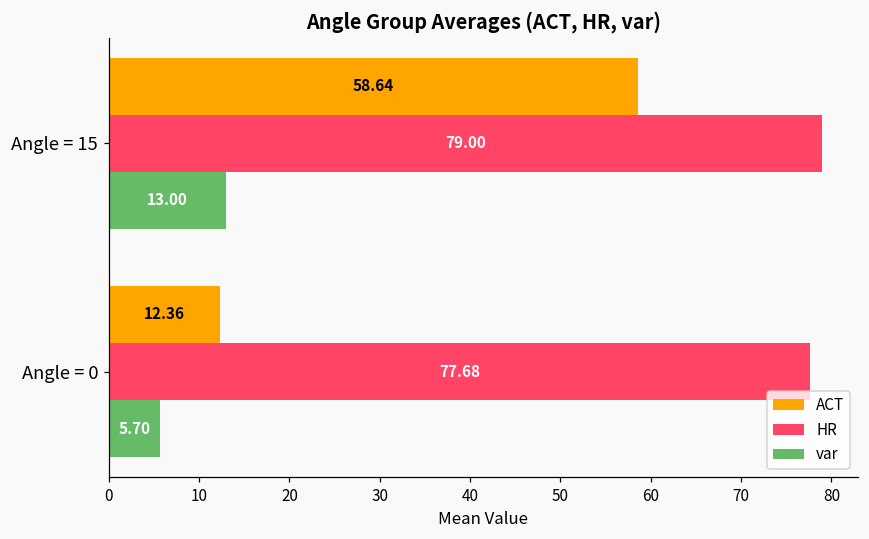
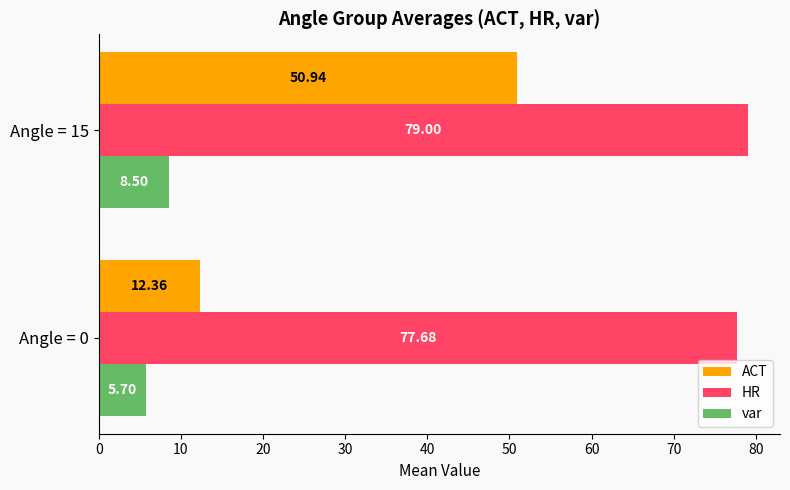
ACT, Angle = 15: 58.64 -> 50.94
var, Angle = 15: 13.00 -> 8.50
